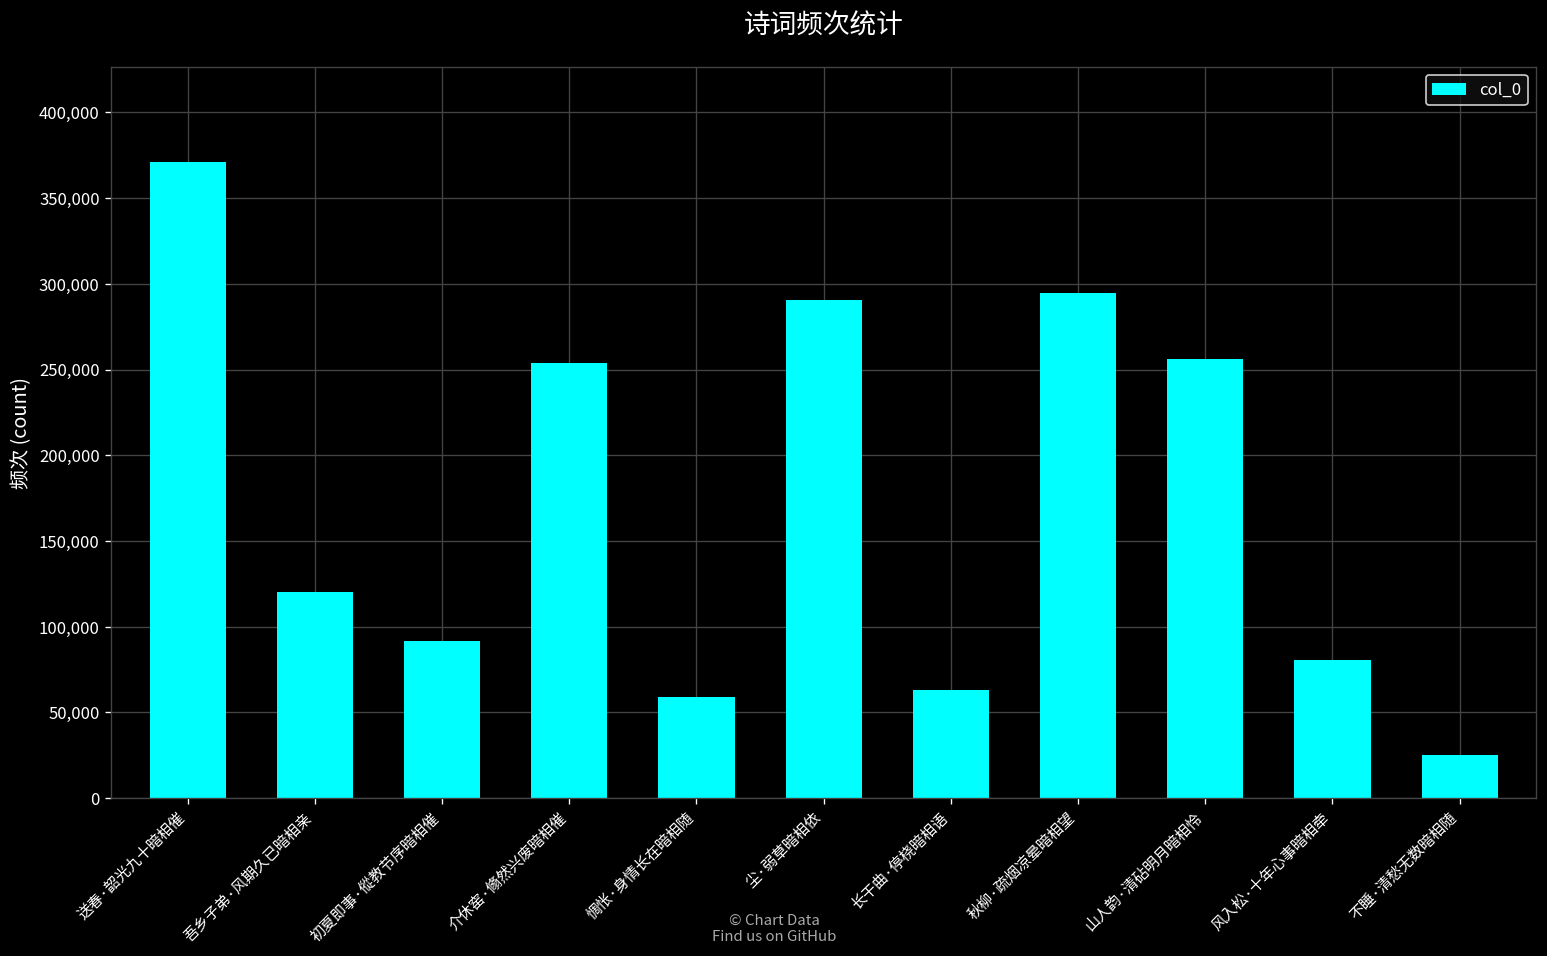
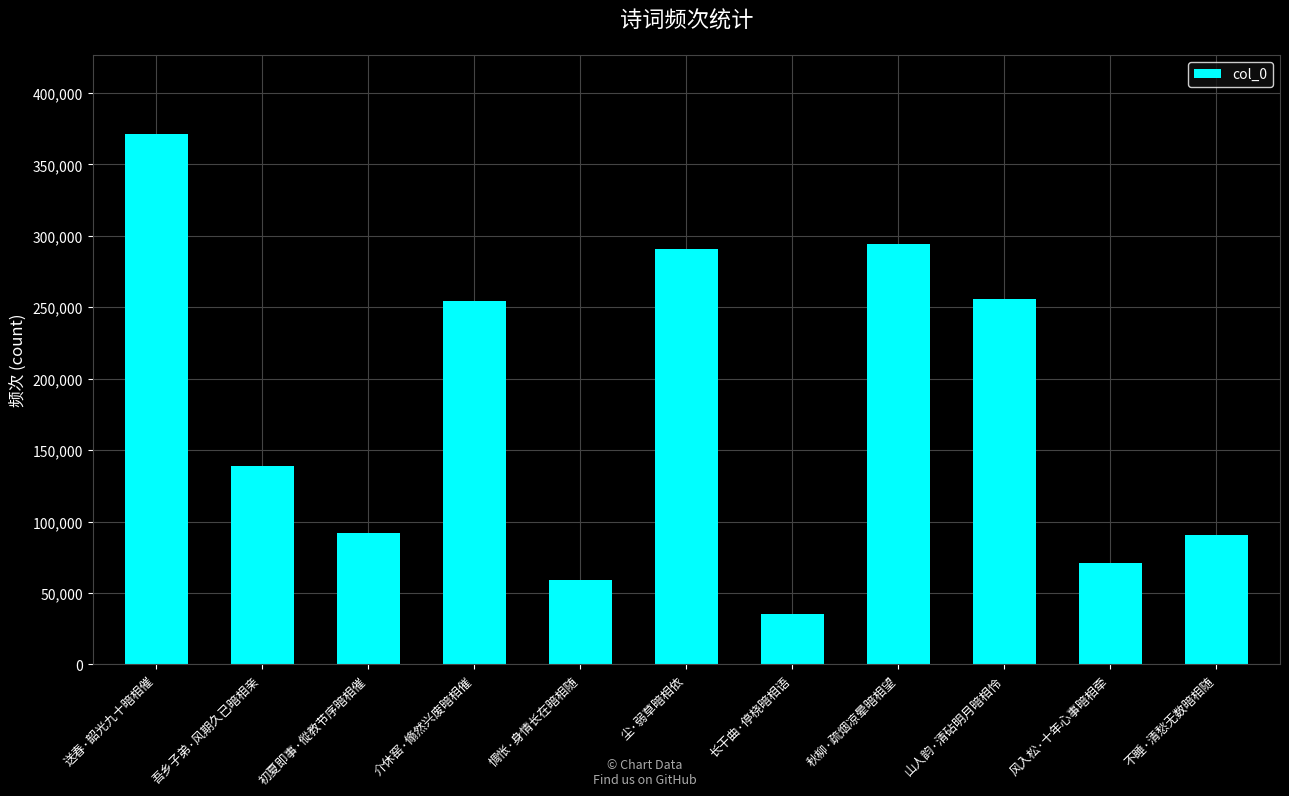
吾乡子弟·风期久已暗相亲: 120,000 -> 139,000
长干曲·停桡暗相语: 63,000 -> 35,000
风入松·十年心事暗相牵: 81,000 -> 71,000
不睡·清愁无数暗相随: 25,000 -> 91,000
